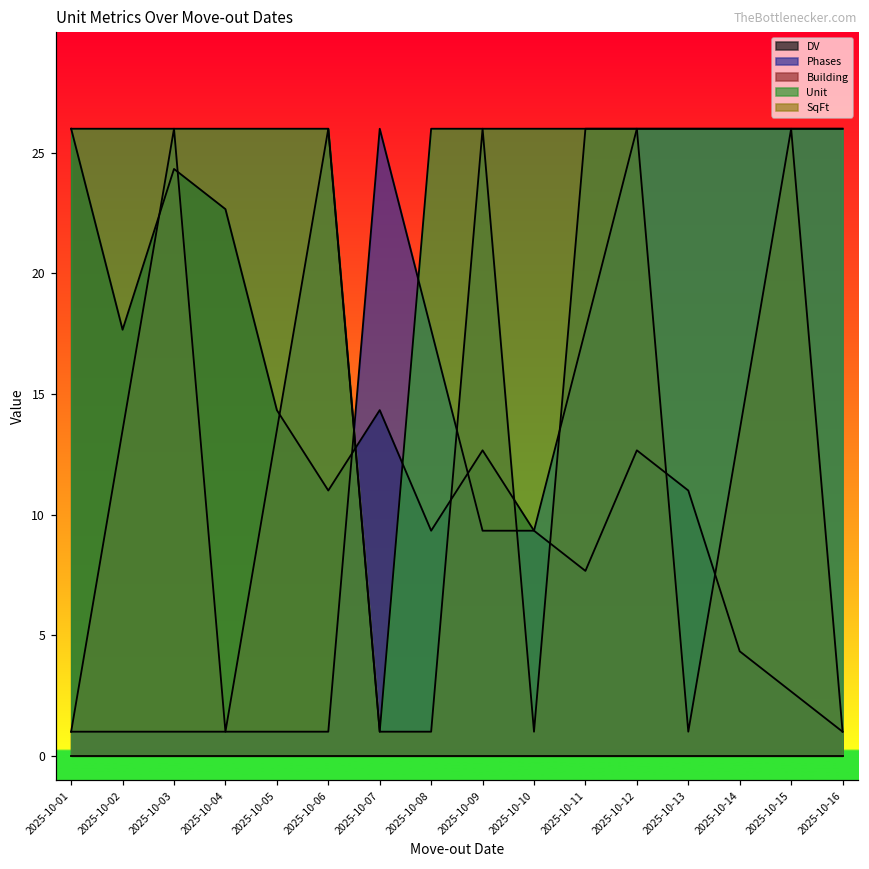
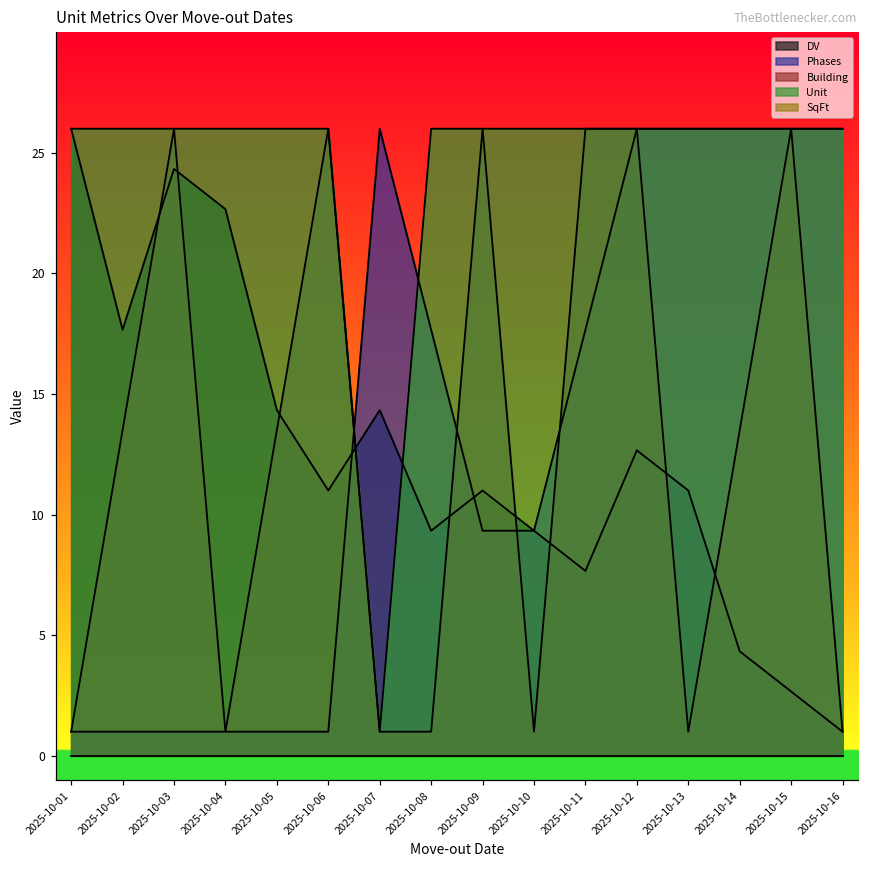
DV, 2025-10-09: 12.7 -> 11.0
